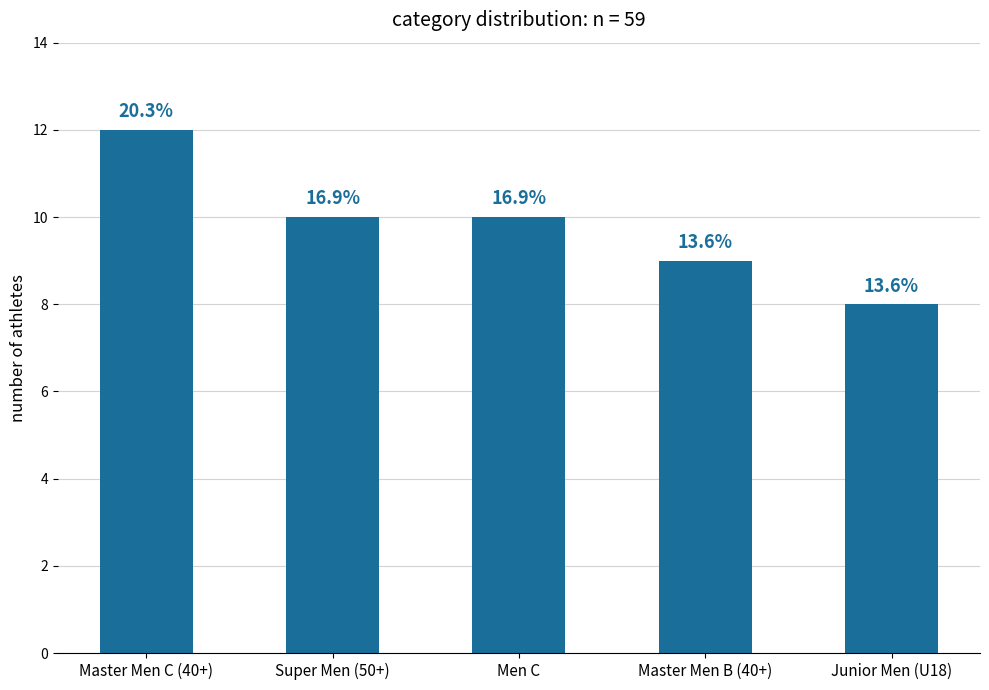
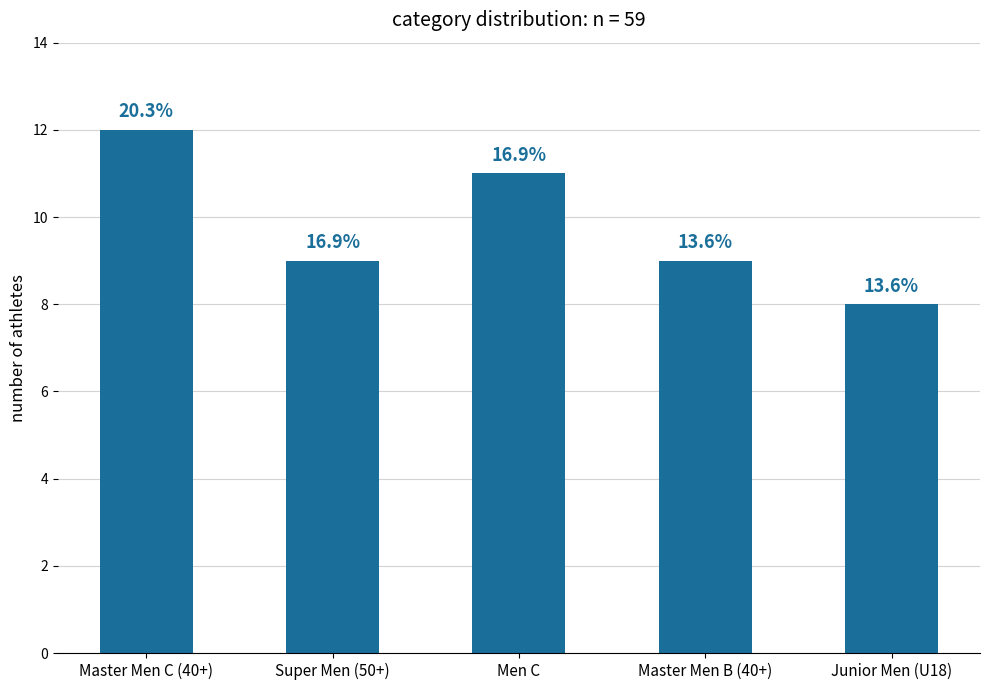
Super Men (50+): 10 -> 9
Men C: 10 -> 11
